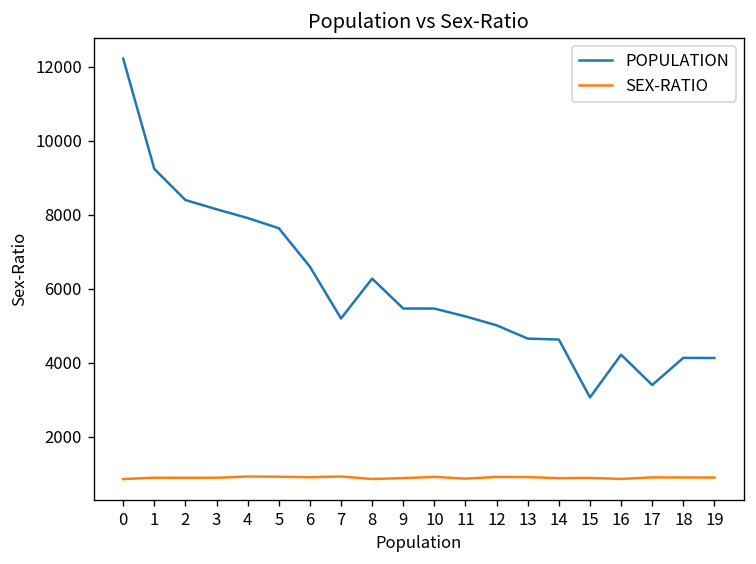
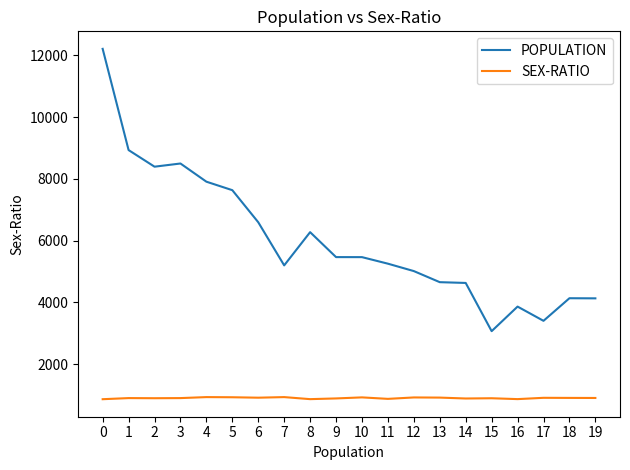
POPULATION, 1: 9200 -> 8900
POPULATION, 3: 8100 -> 8500
POPULATION, 16: 4200 -> 3900
